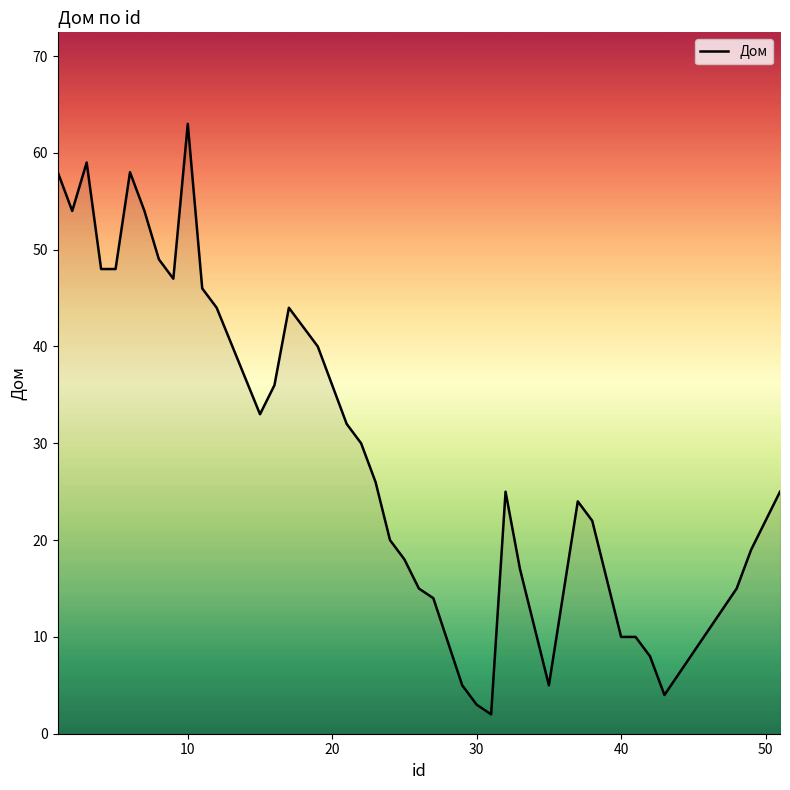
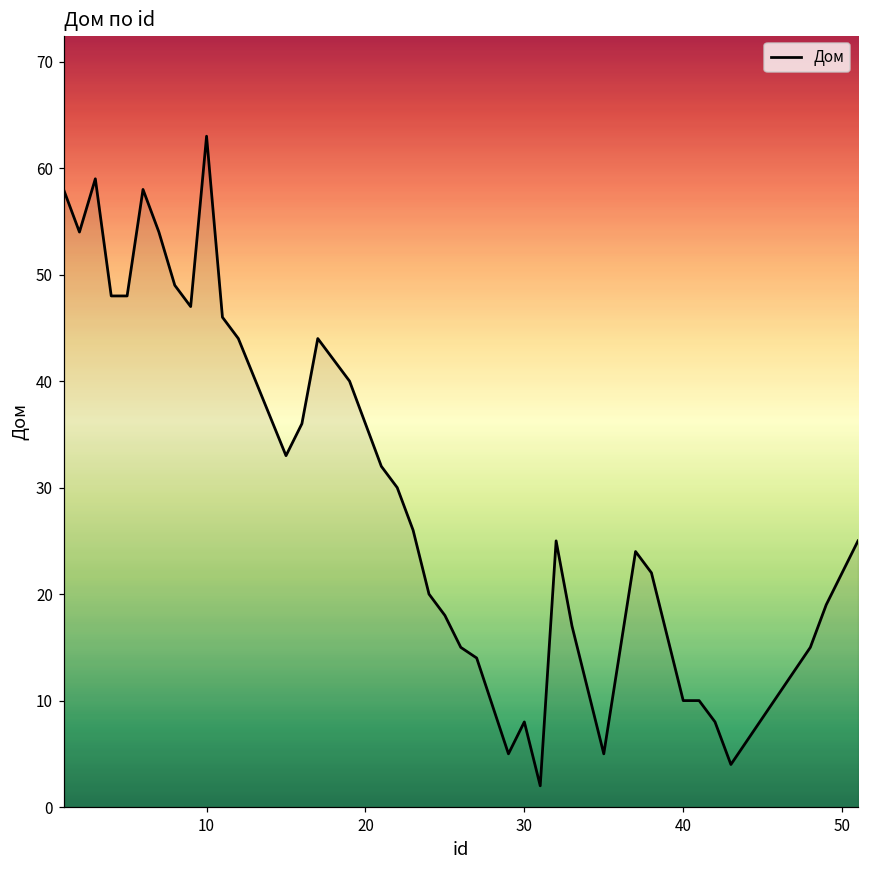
30: 3 -> 8
